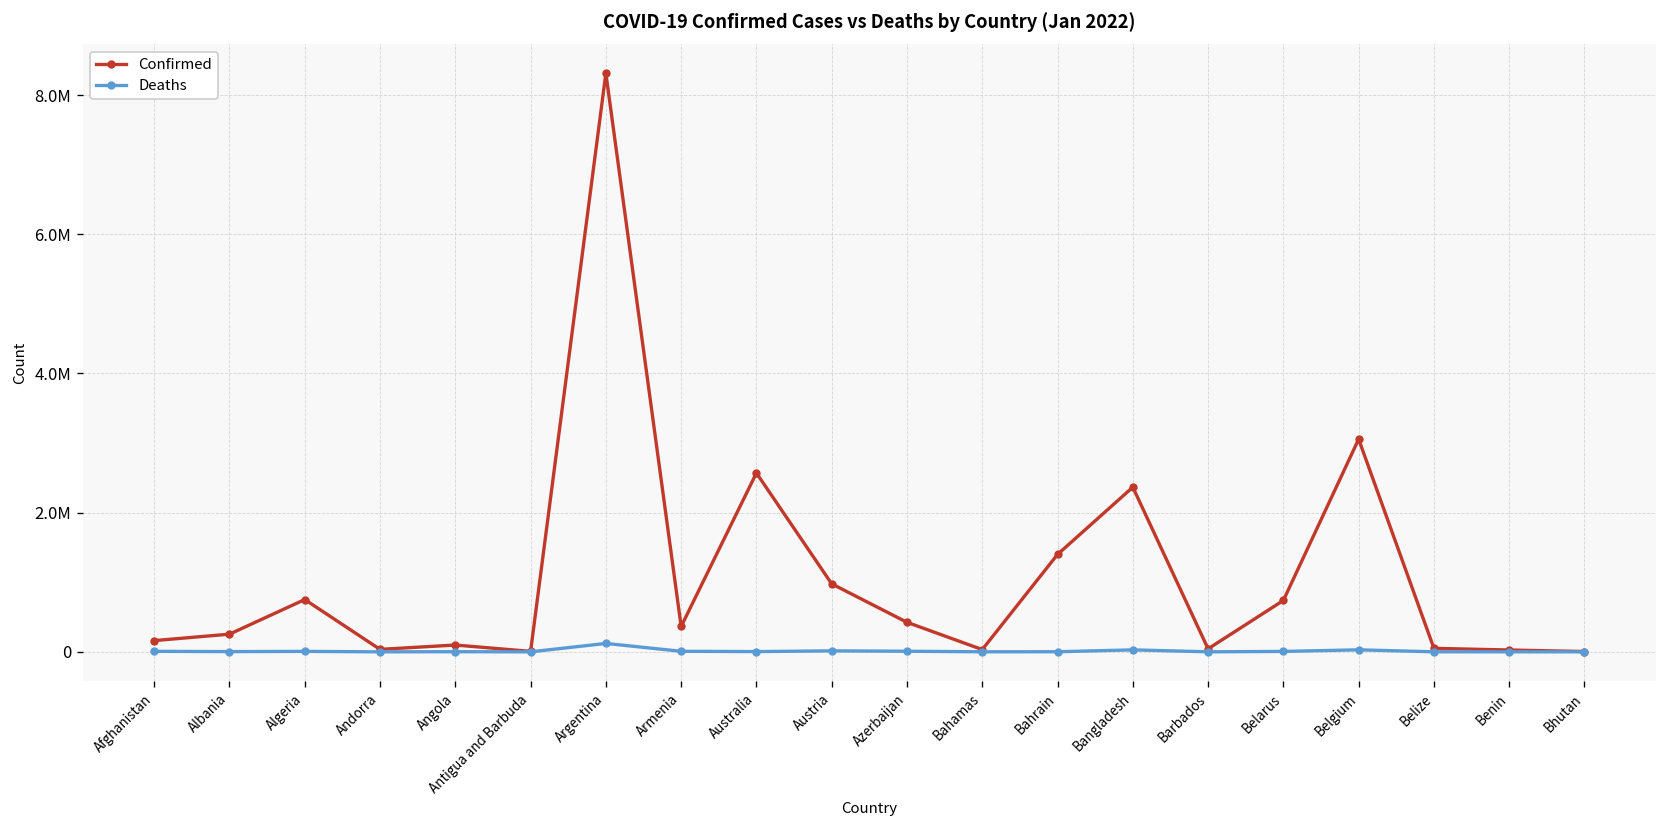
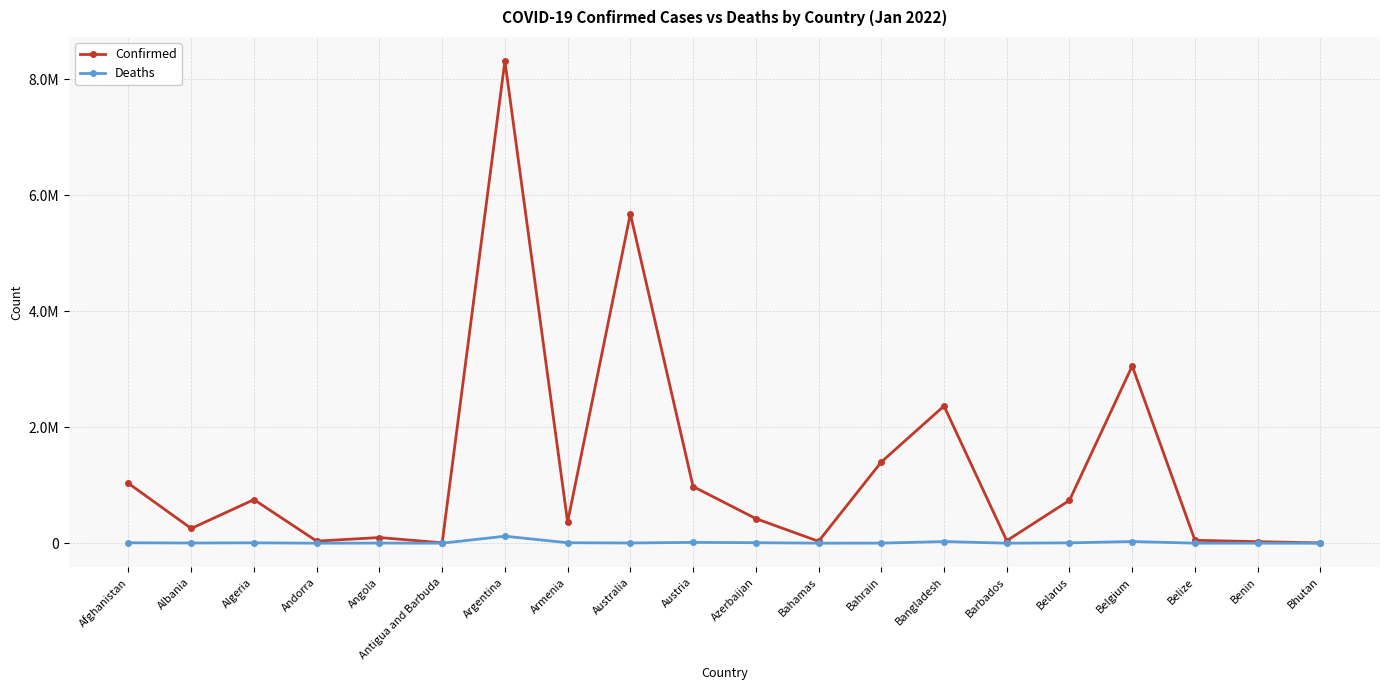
Confirmed, Afghanistan: 200000 -> 1000000
Confirmed, Australia: 2600000 -> 5700000
